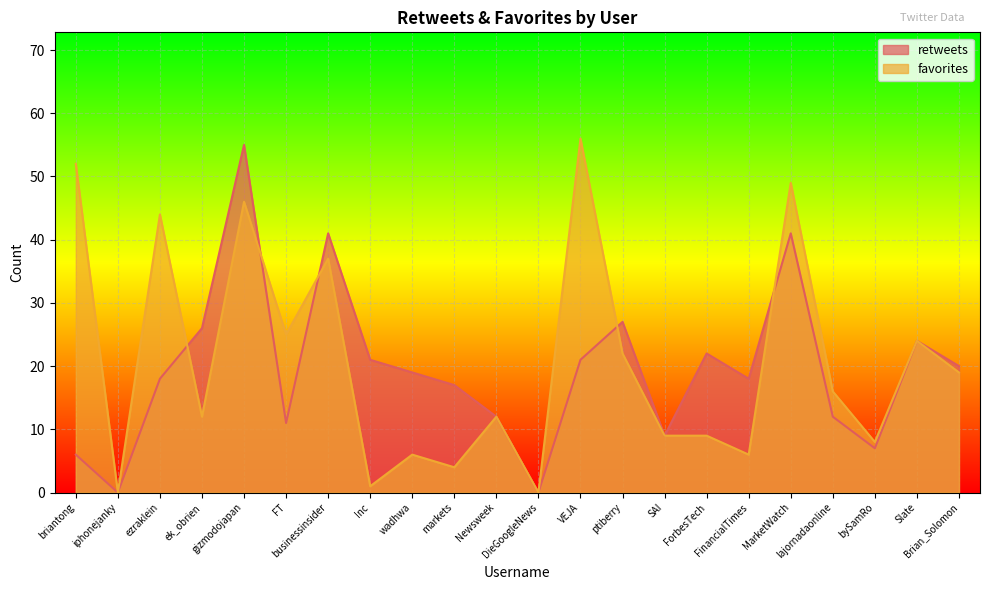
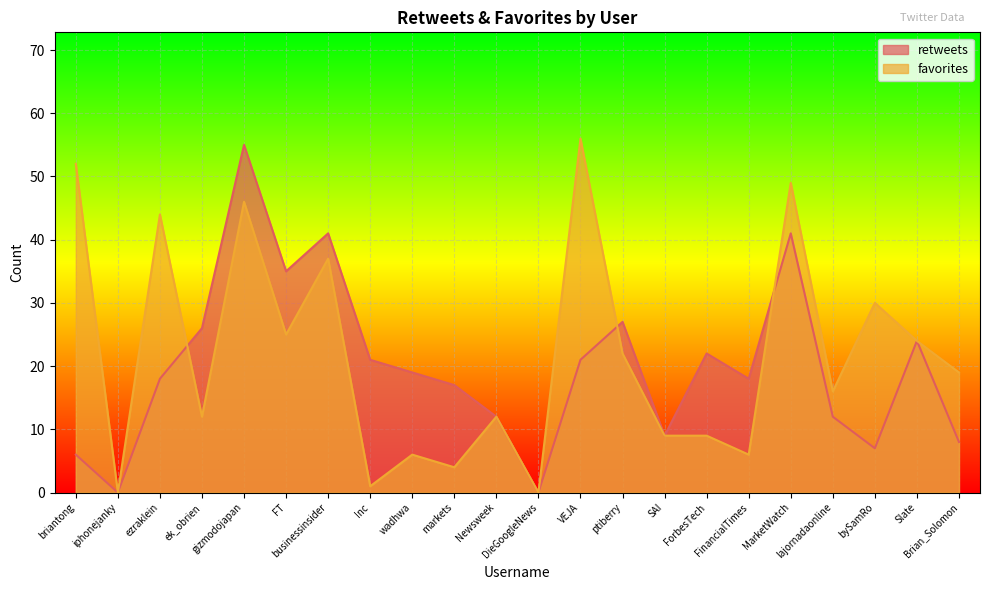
retweets, FT: 11 -> 35
favorites, bySamRo: 8 -> 30
retweets, Brian_Solomon: 20 -> 8
